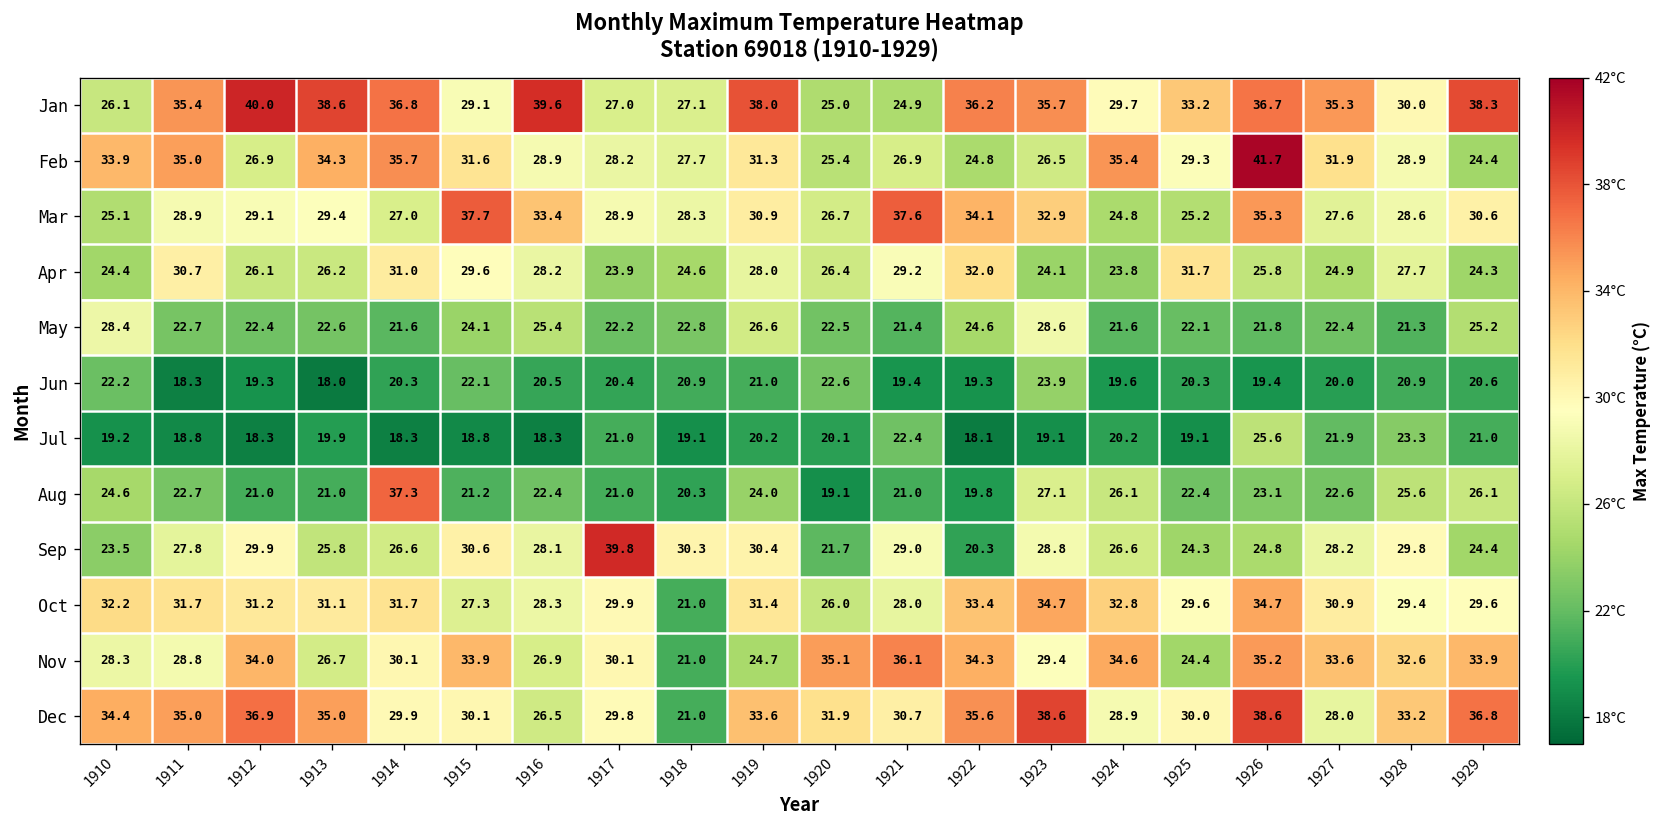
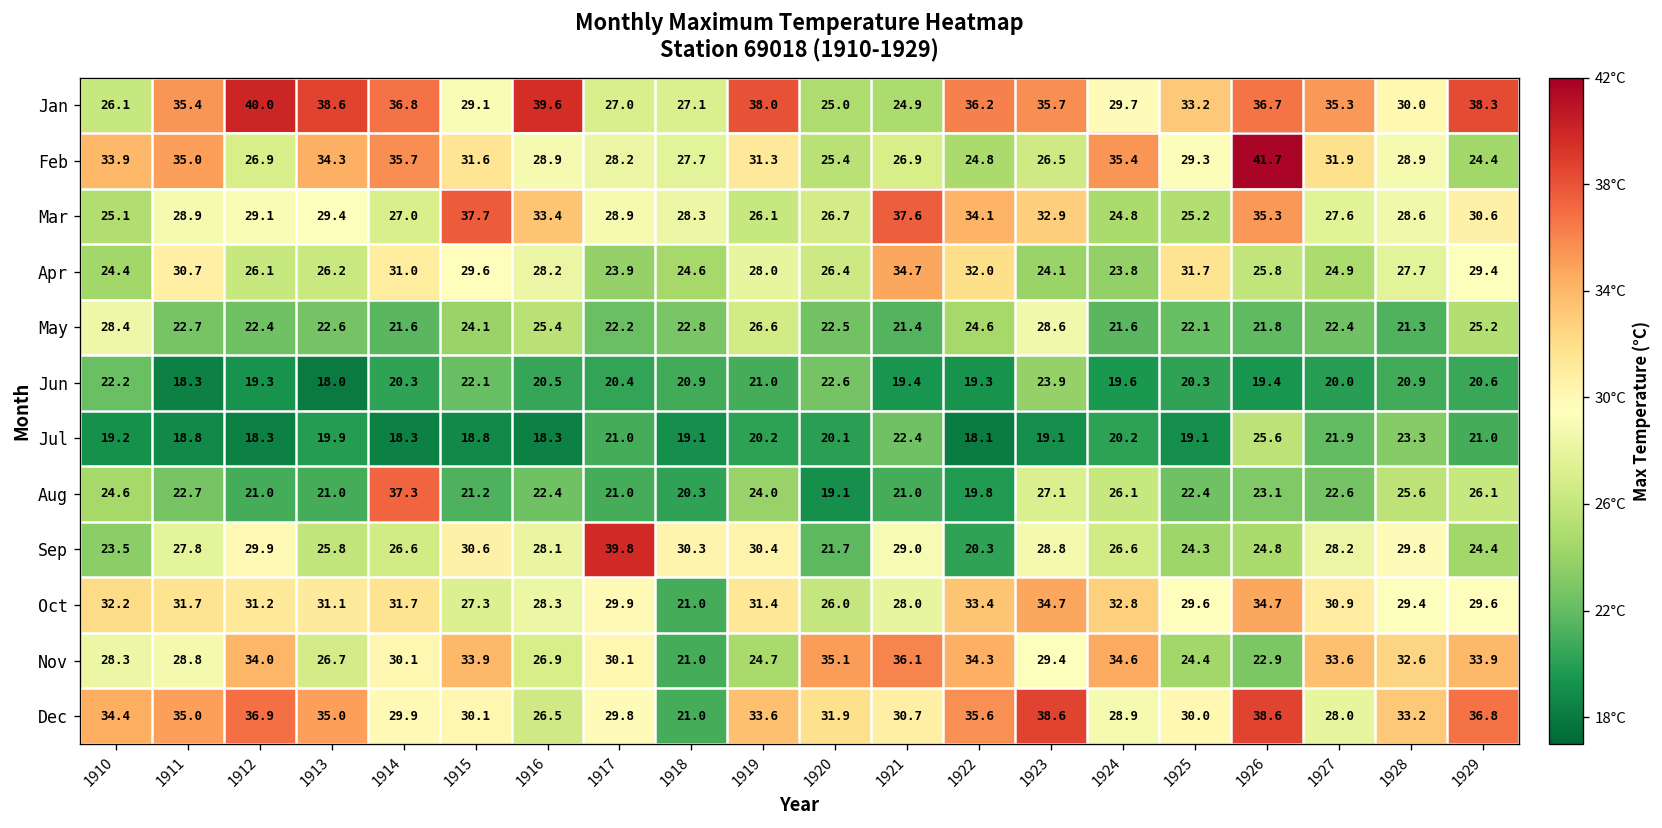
Mar, 1919: 30.9 -> 26.1
Apr, 1921: 29.2 -> 34.7
Apr, 1929: 24.3 -> 29.4
Nov, 1926: 35.2 -> 22.9
